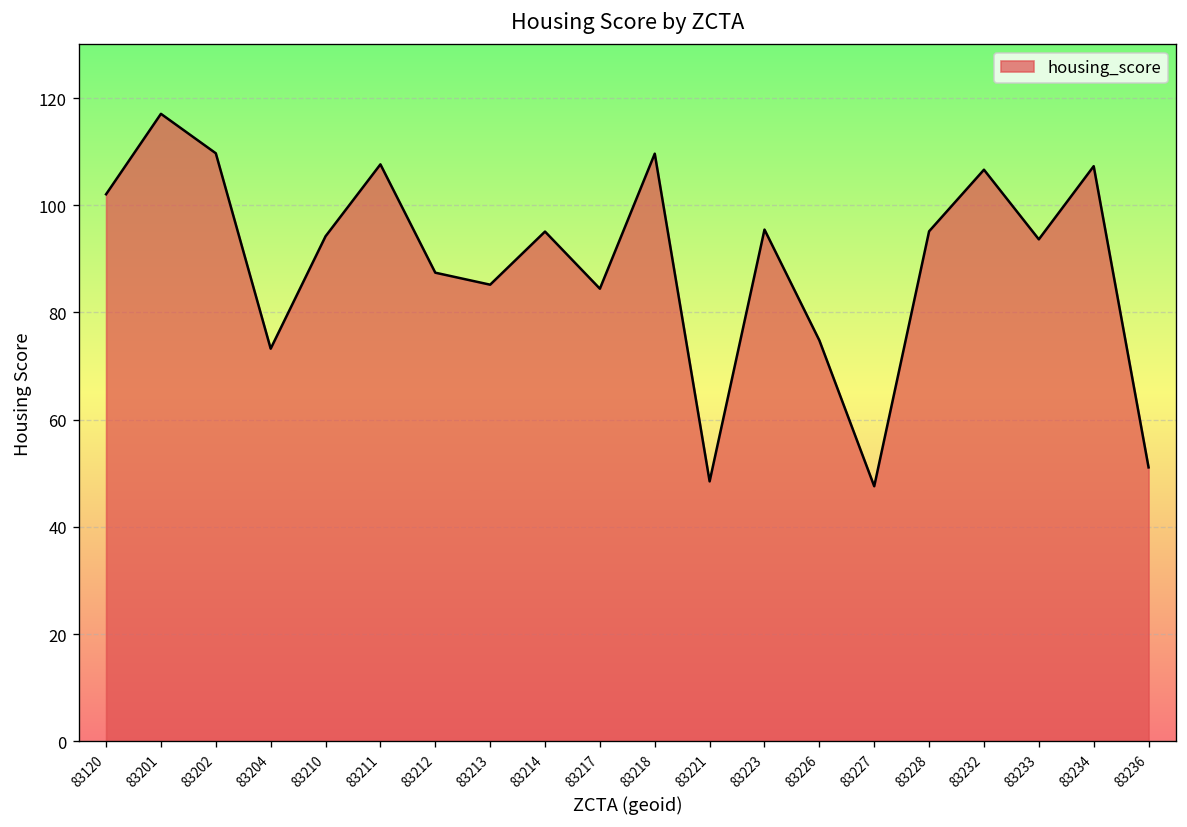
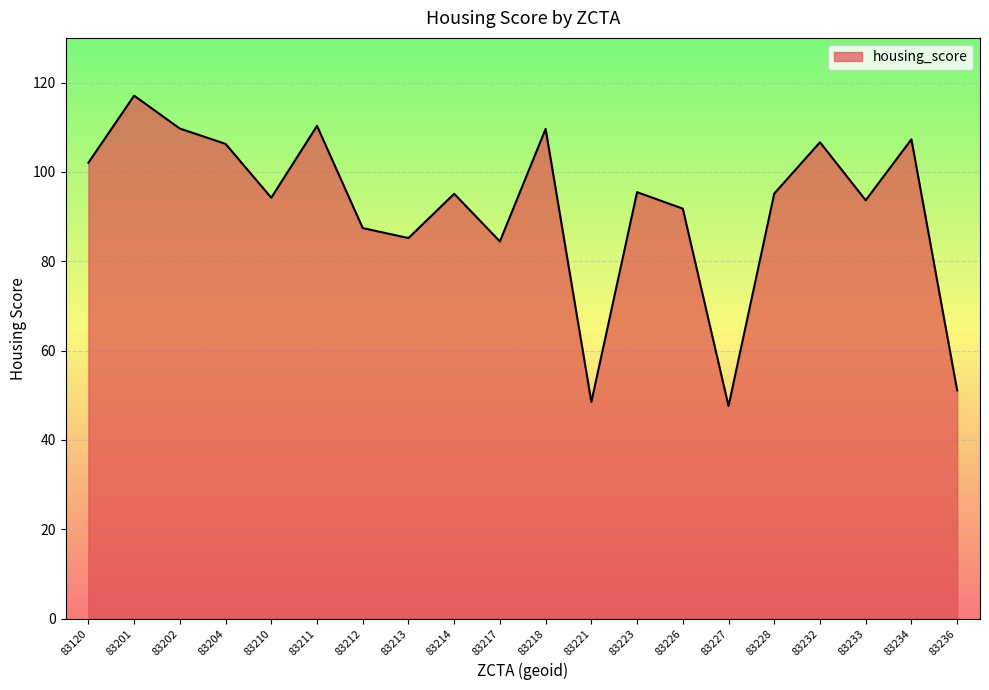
83204: 73 -> 106
83211: 108 -> 110
83226: 75 -> 92
